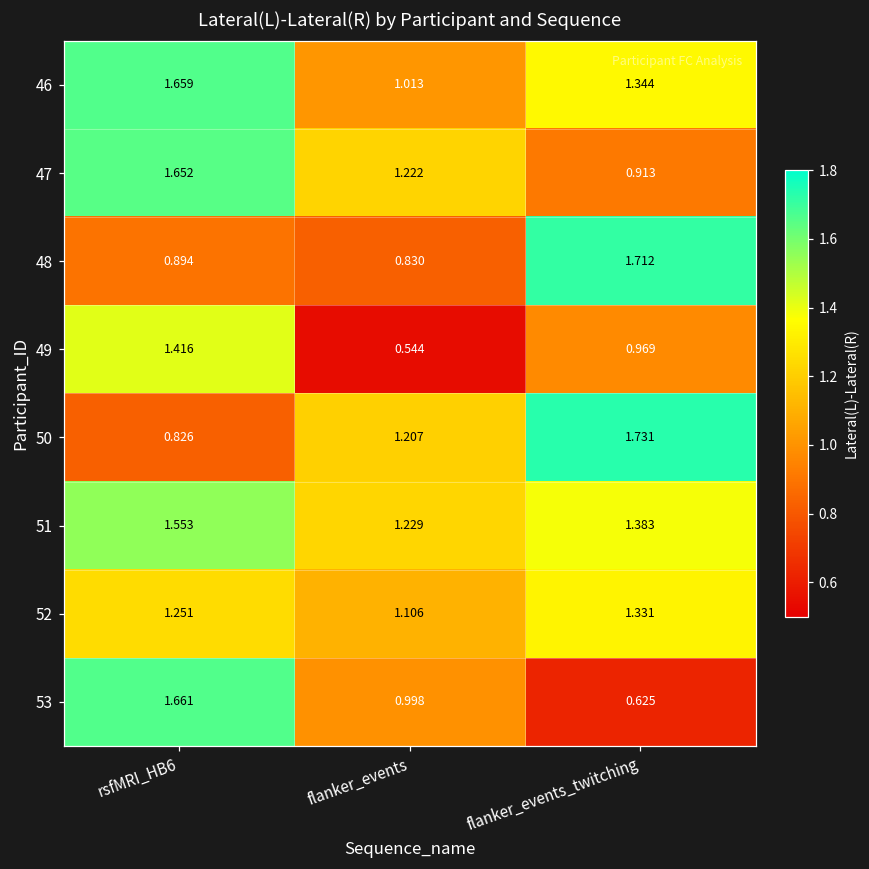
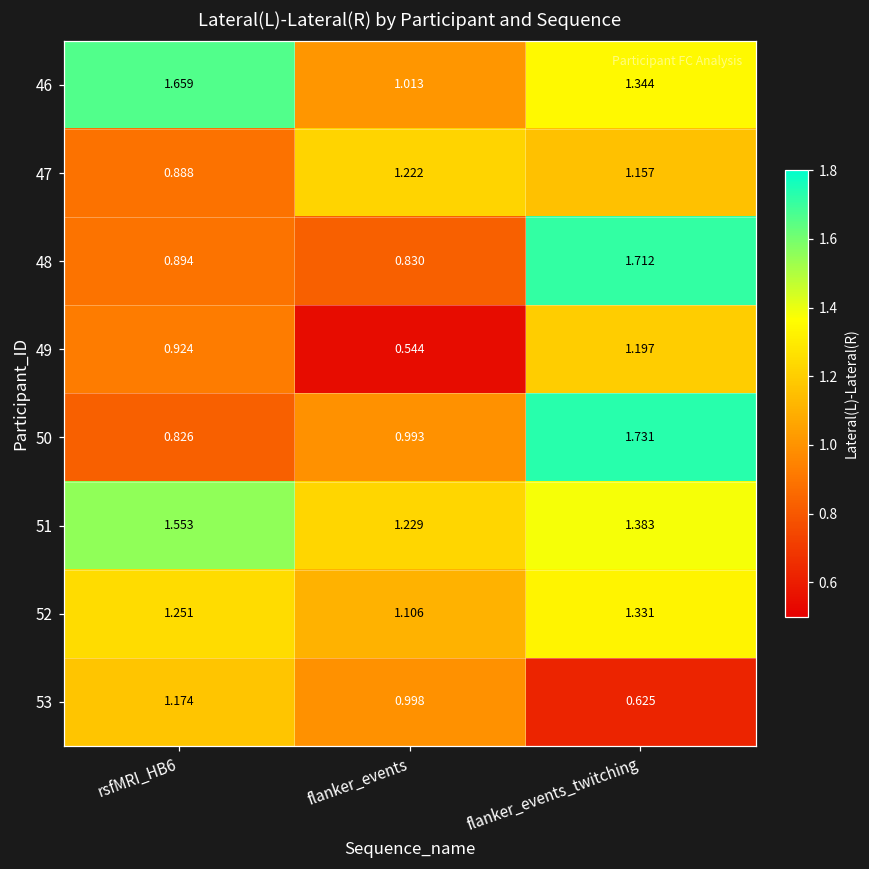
47, rsfMRI_HB6: 1.652 -> 0.888
47, flanker_events_twitching: 0.913 -> 1.157
49, rsfMRI_HB6: 1.416 -> 0.924
49, flanker_events_twitching: 0.969 -> 1.197
50, flanker_events: 1.207 -> 0.993
53, rsfMRI_HB6: 1.661 -> 1.174
